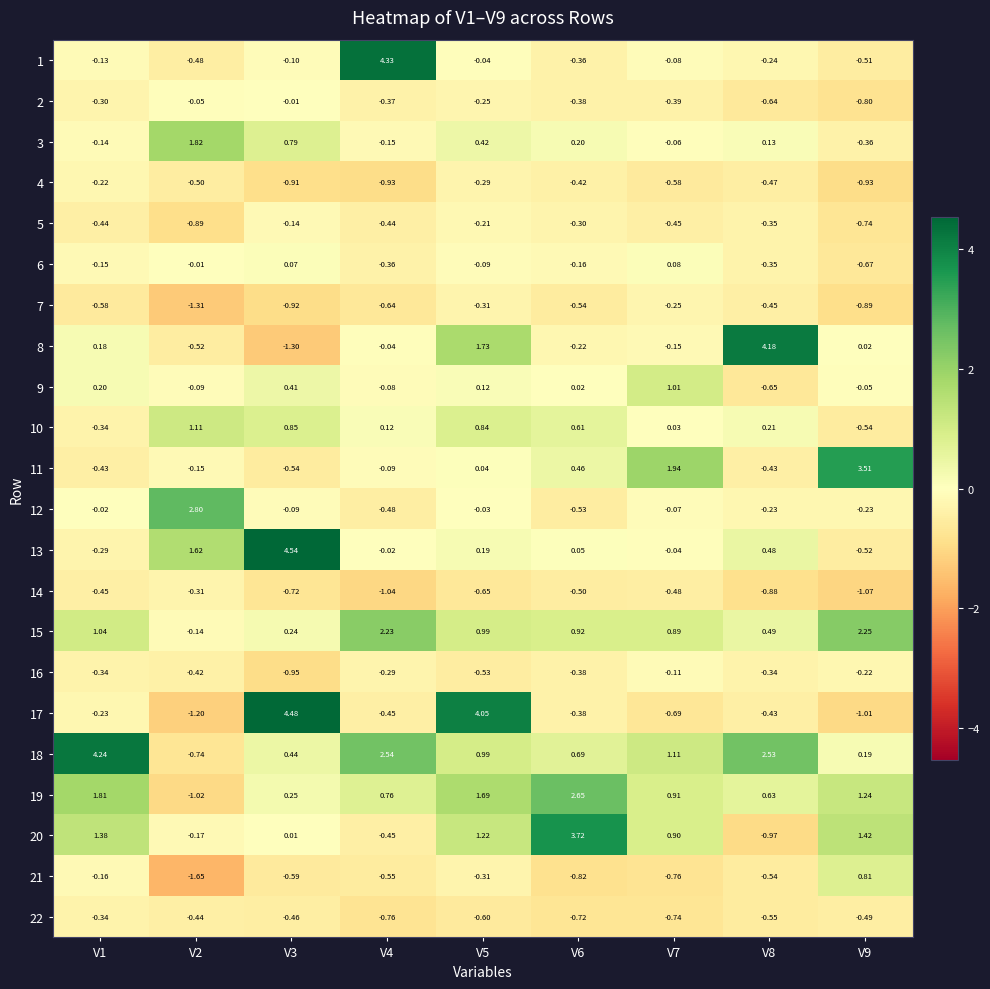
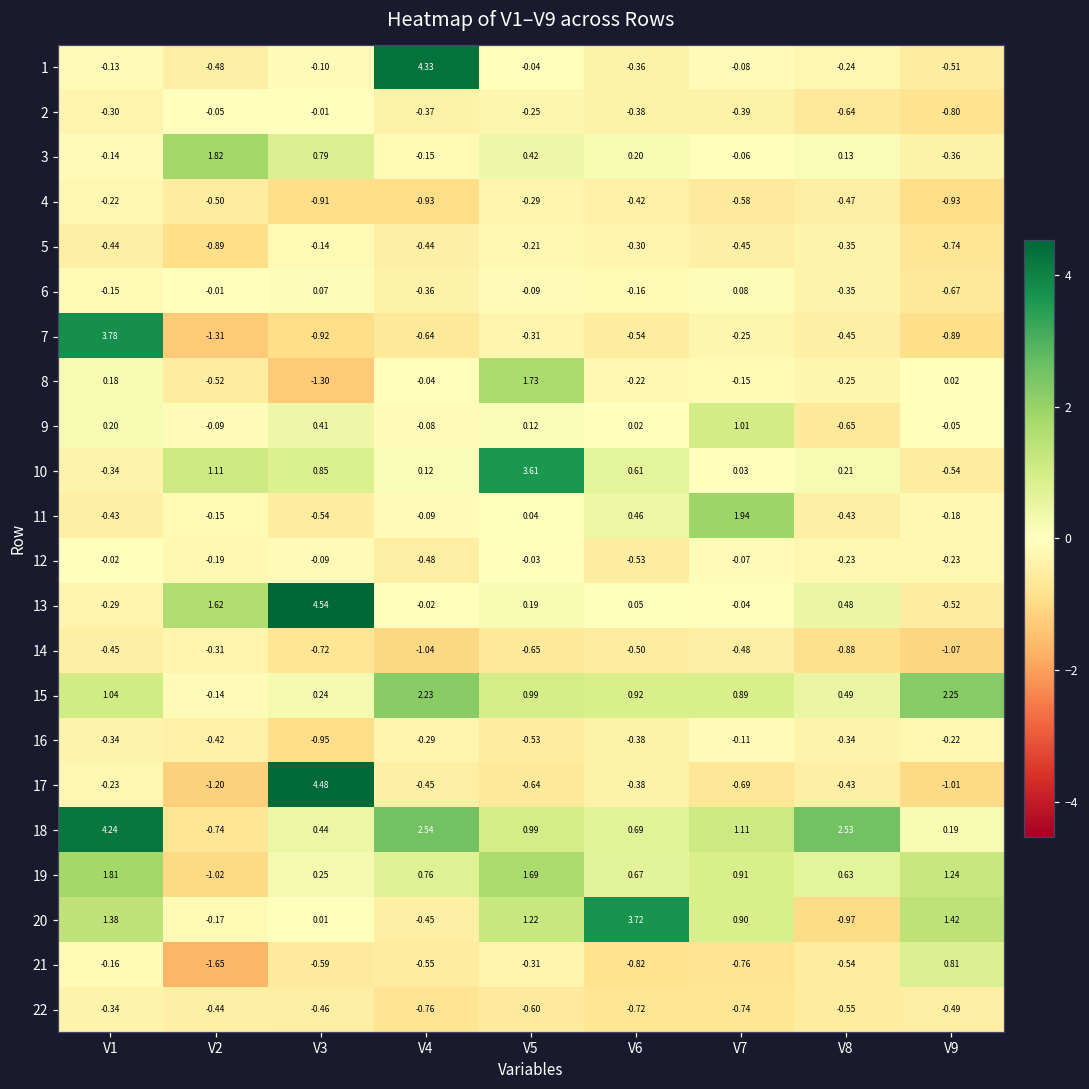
7, V1: -0.58 -> 3.78
8, V8: 4.18 -> -0.25
10, V5: 0.84 -> 3.61
11, V9: 3.51 -> -0.18
12, V2: 2.80 -> -0.19
17, V5: 4.05 -> -0.64
19, V6: 2.65 -> 0.67
